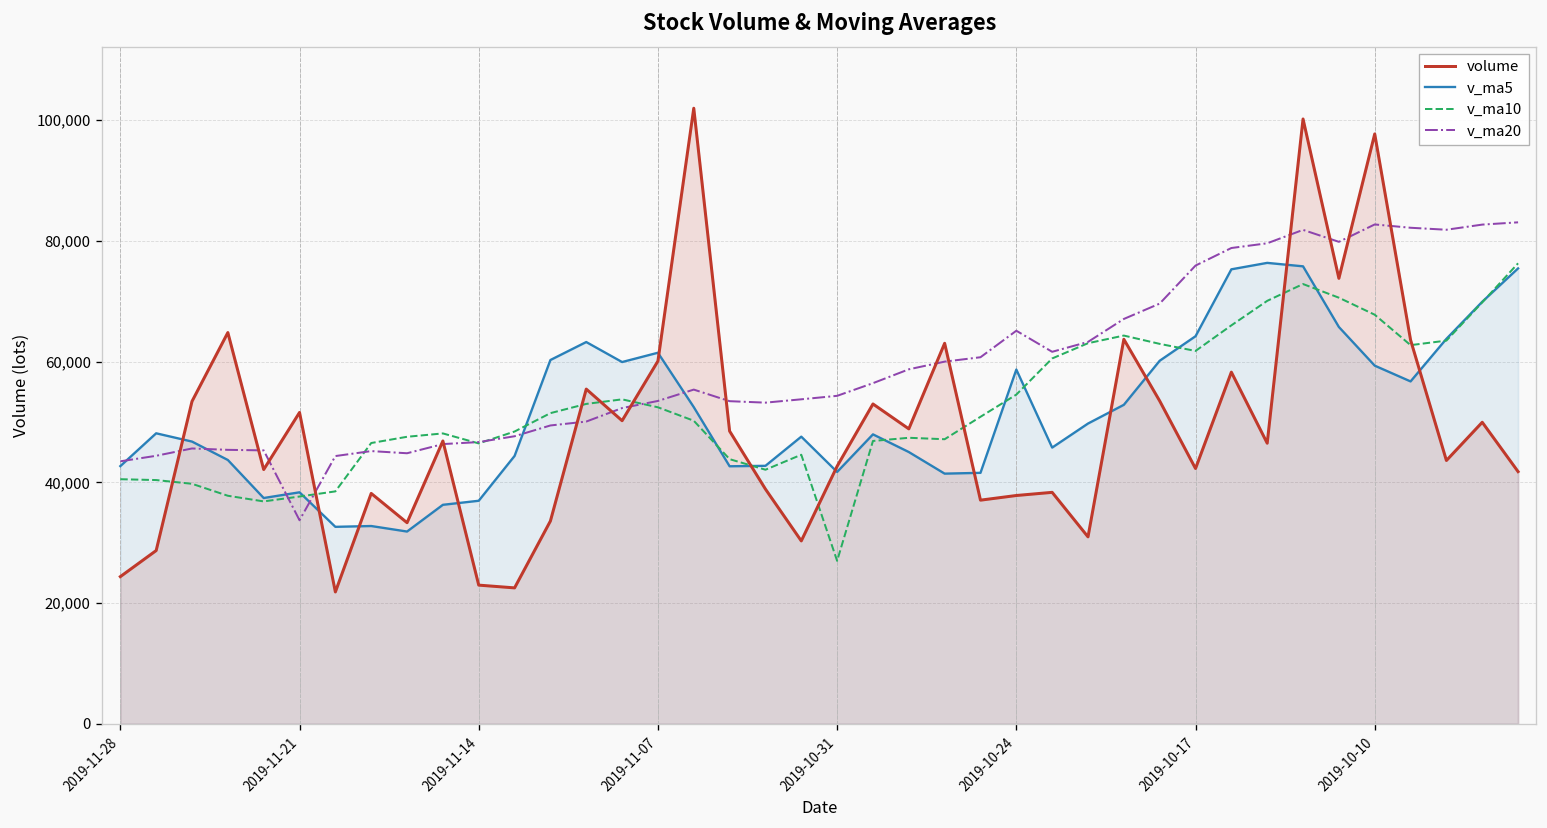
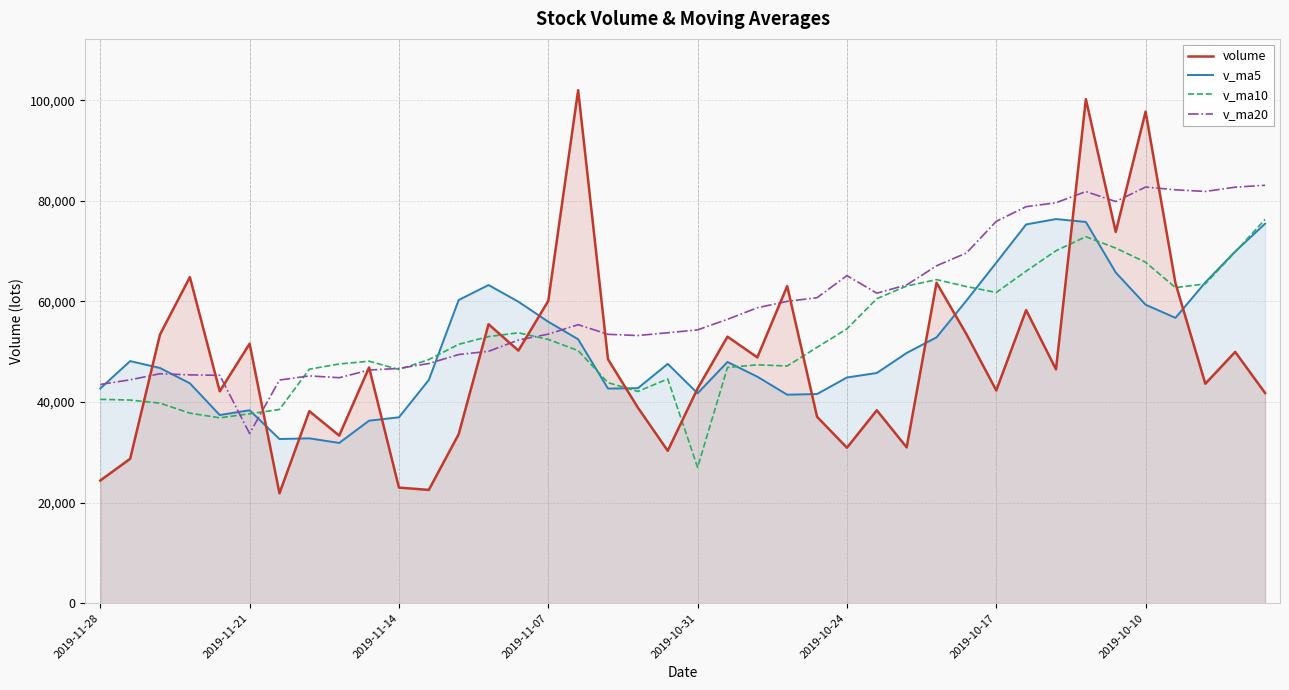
v_ma5, 2019-11-07: 61,000 -> 56,000
volume, 2019-10-24: 38,000 -> 31,000
v_ma5, 2019-10-24: 59,000 -> 45,000
v_ma5, 2019-10-17: 64,000 -> 68,000
